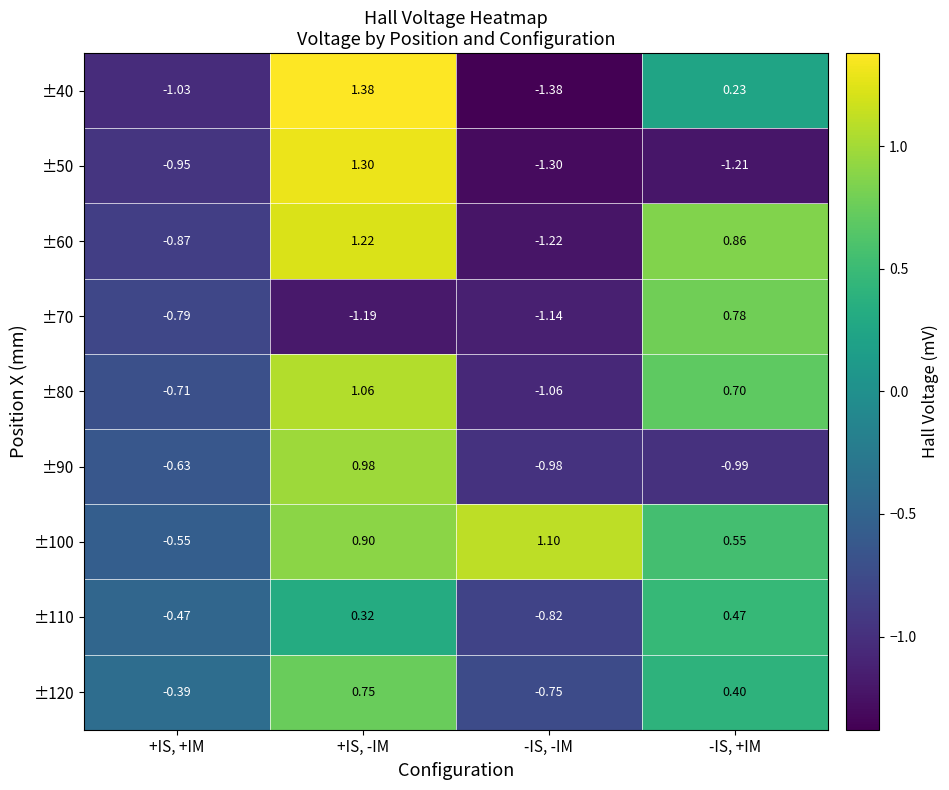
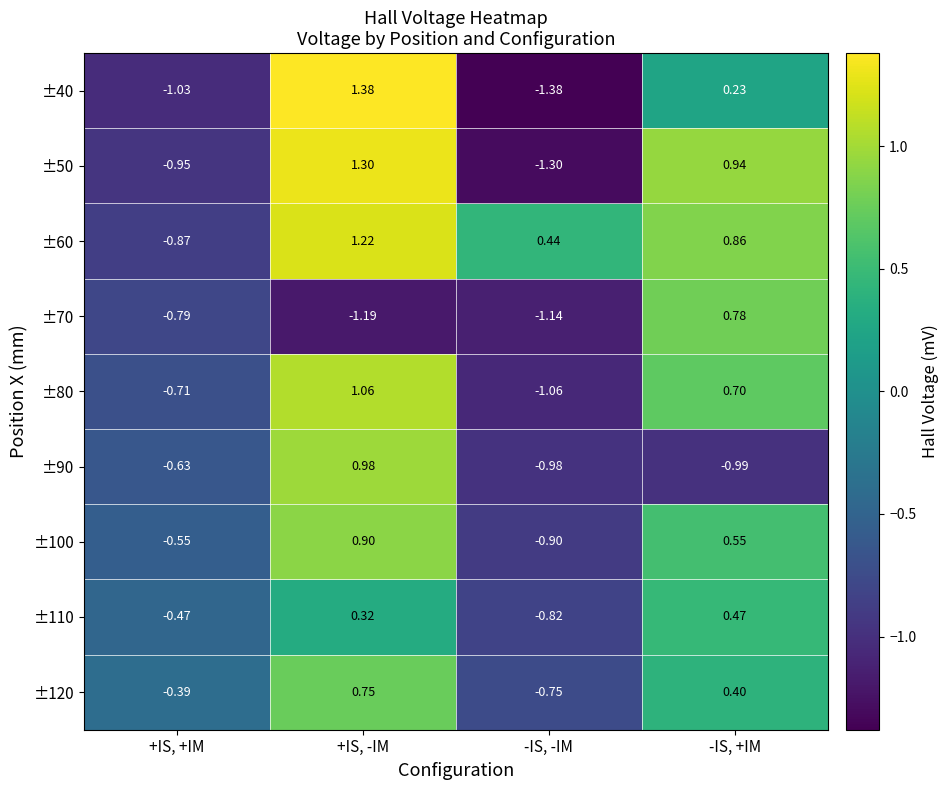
±50, -IS, +IM: -1.21 -> 0.94
±60, -IS, -IM: -1.22 -> 0.44
±100, -IS, -IM: 1.10 -> -0.90
